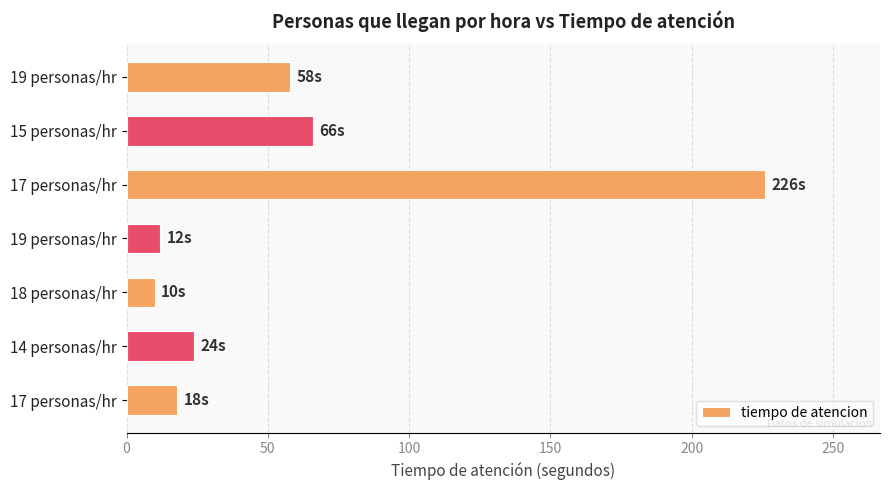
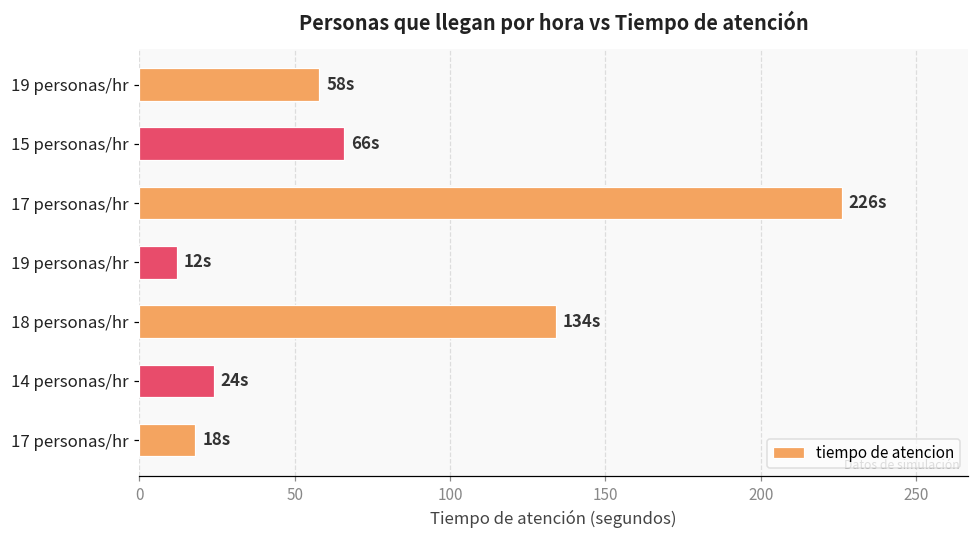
18 personas/hr: 10s -> 134s
